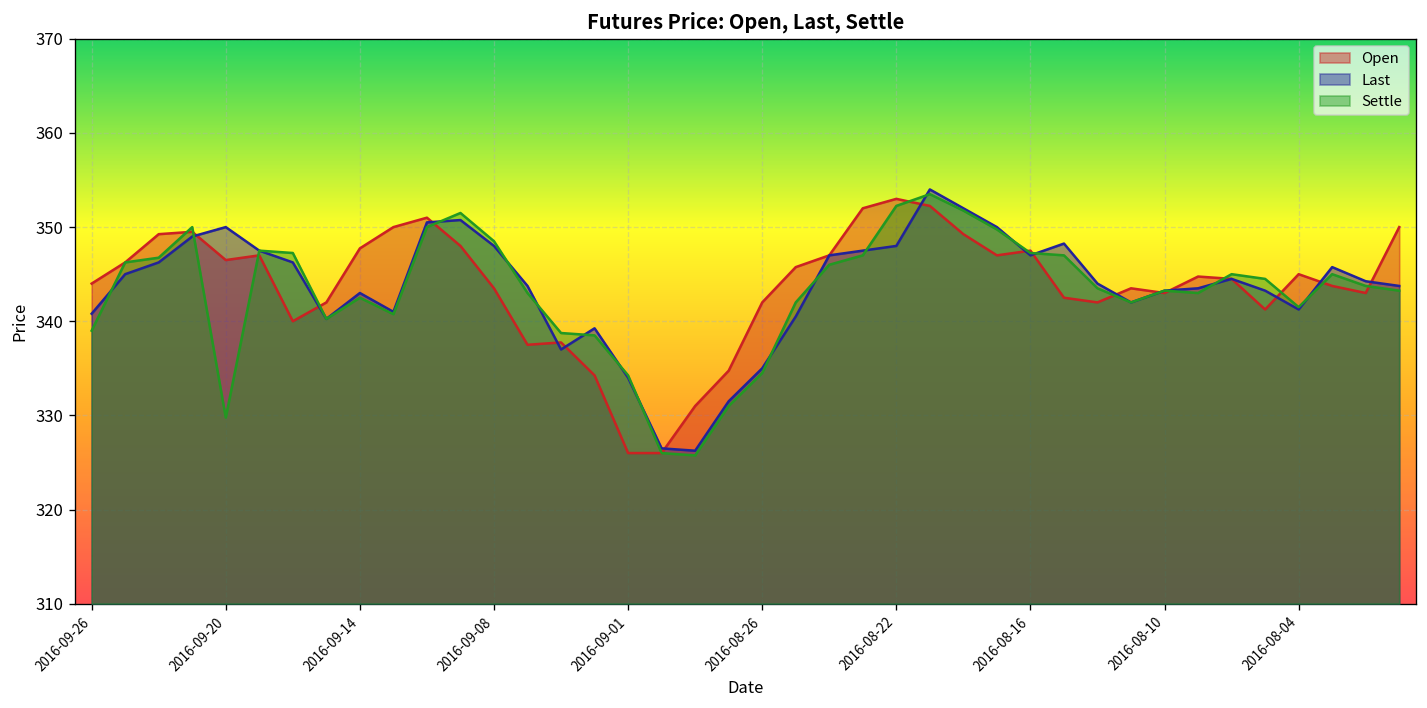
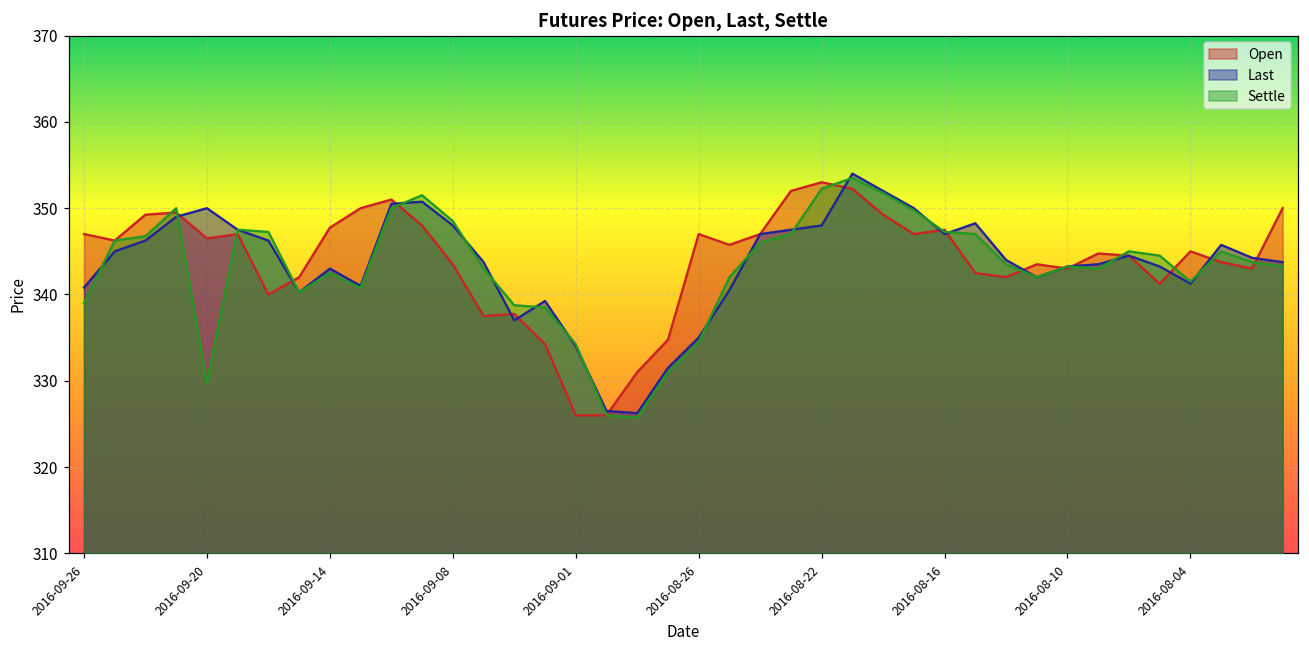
Open, 2016-09-26: 344 -> 347
Open, 2016-08-26: 342 -> 347
